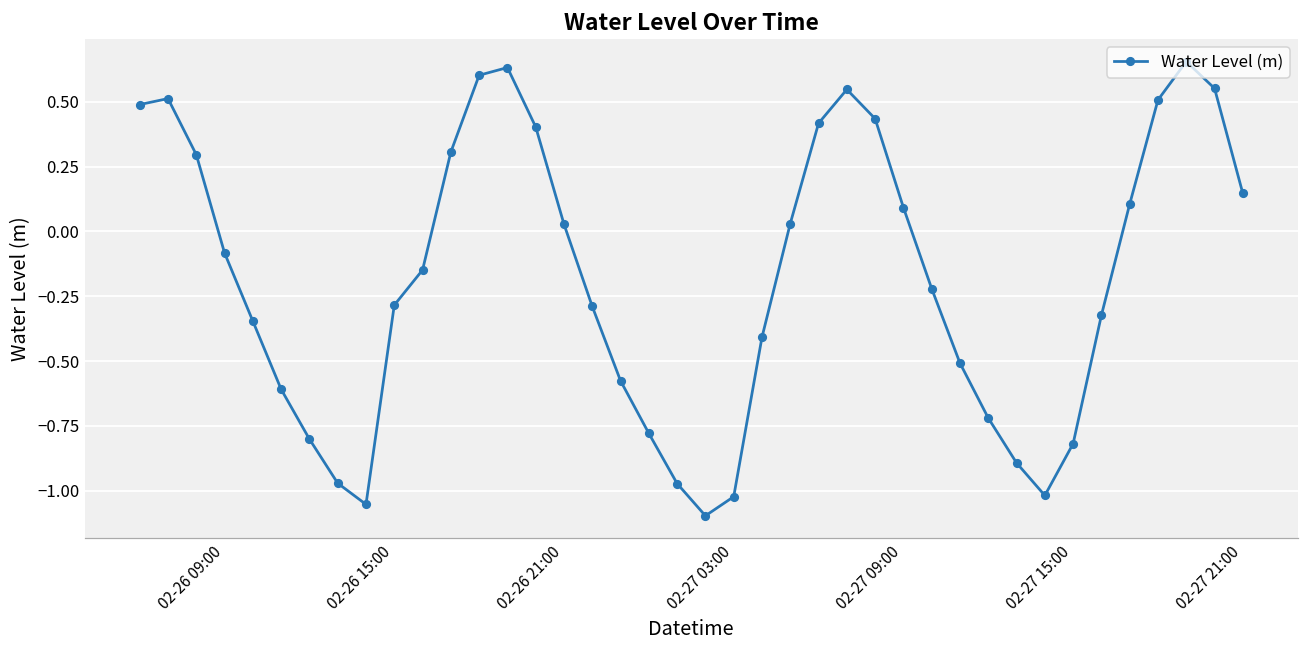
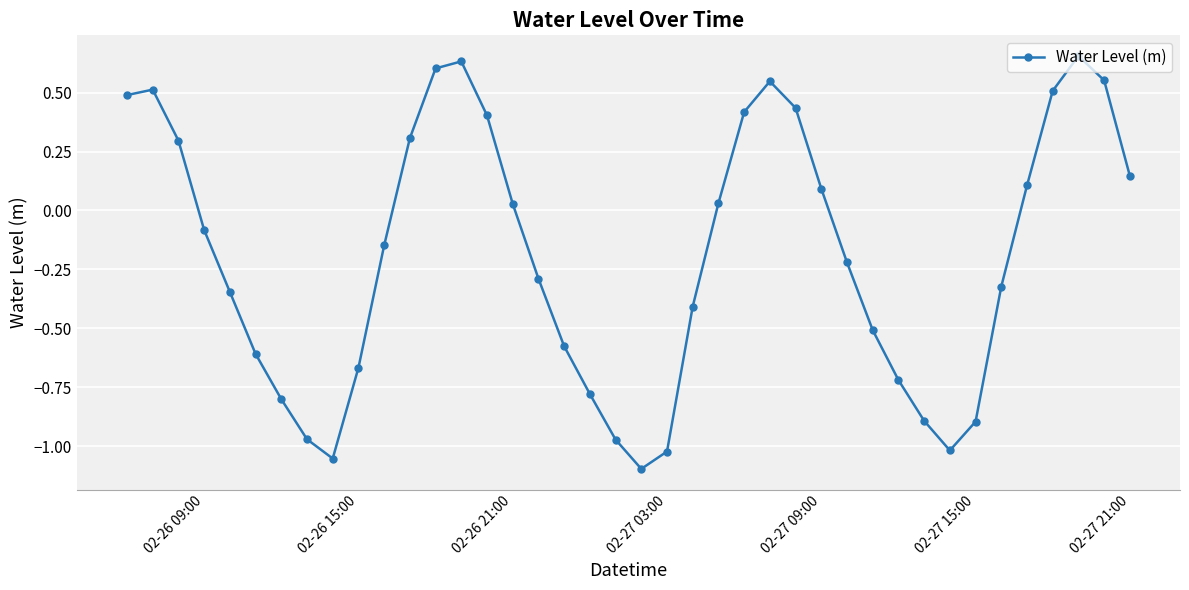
02-26 15:00: -0.28 -> -0.67
02-27 15:00: -0.82 -> -0.90
